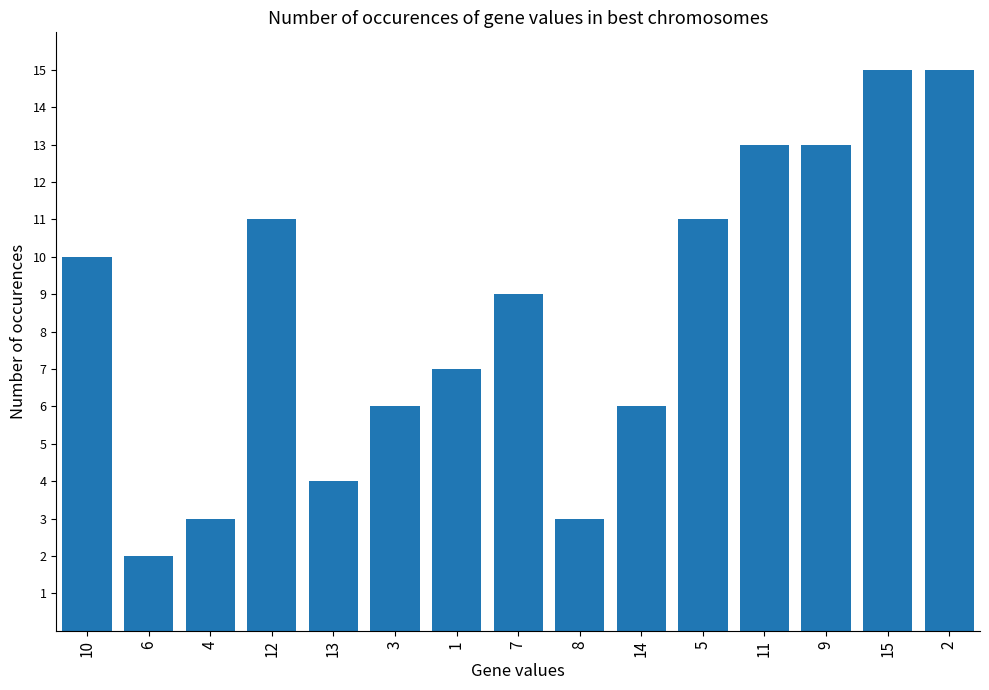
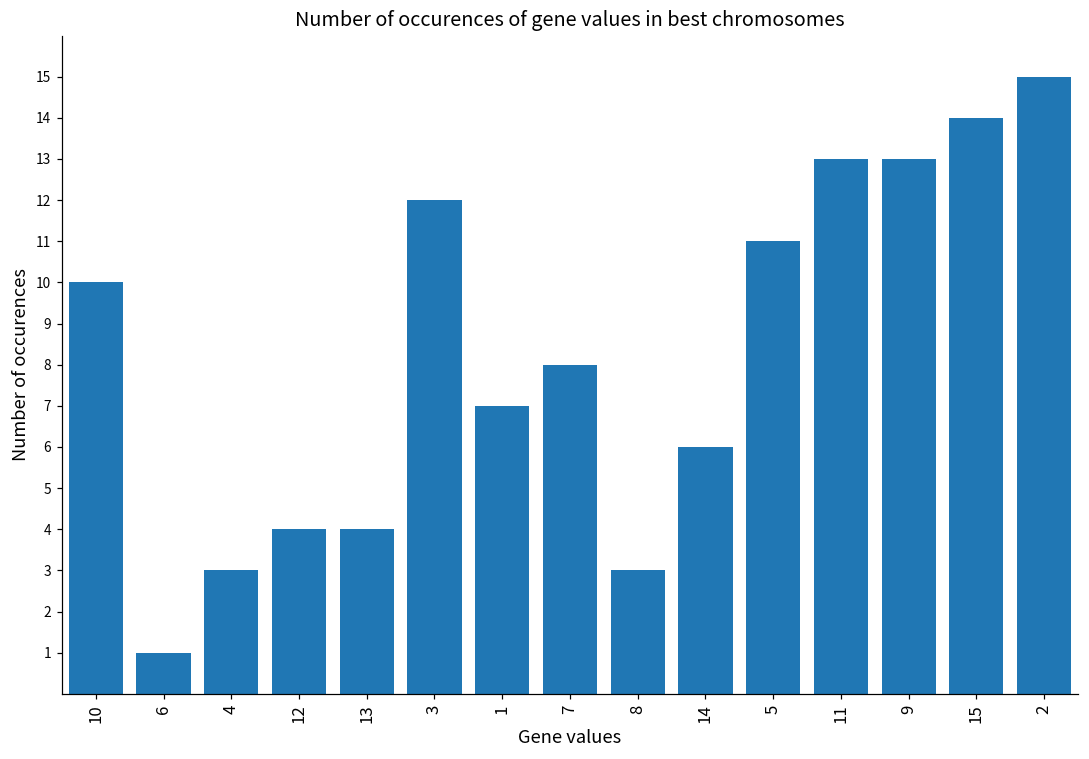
6: 2 -> 1
12: 11 -> 4
3: 6 -> 12
7: 9 -> 8
15: 15 -> 14
